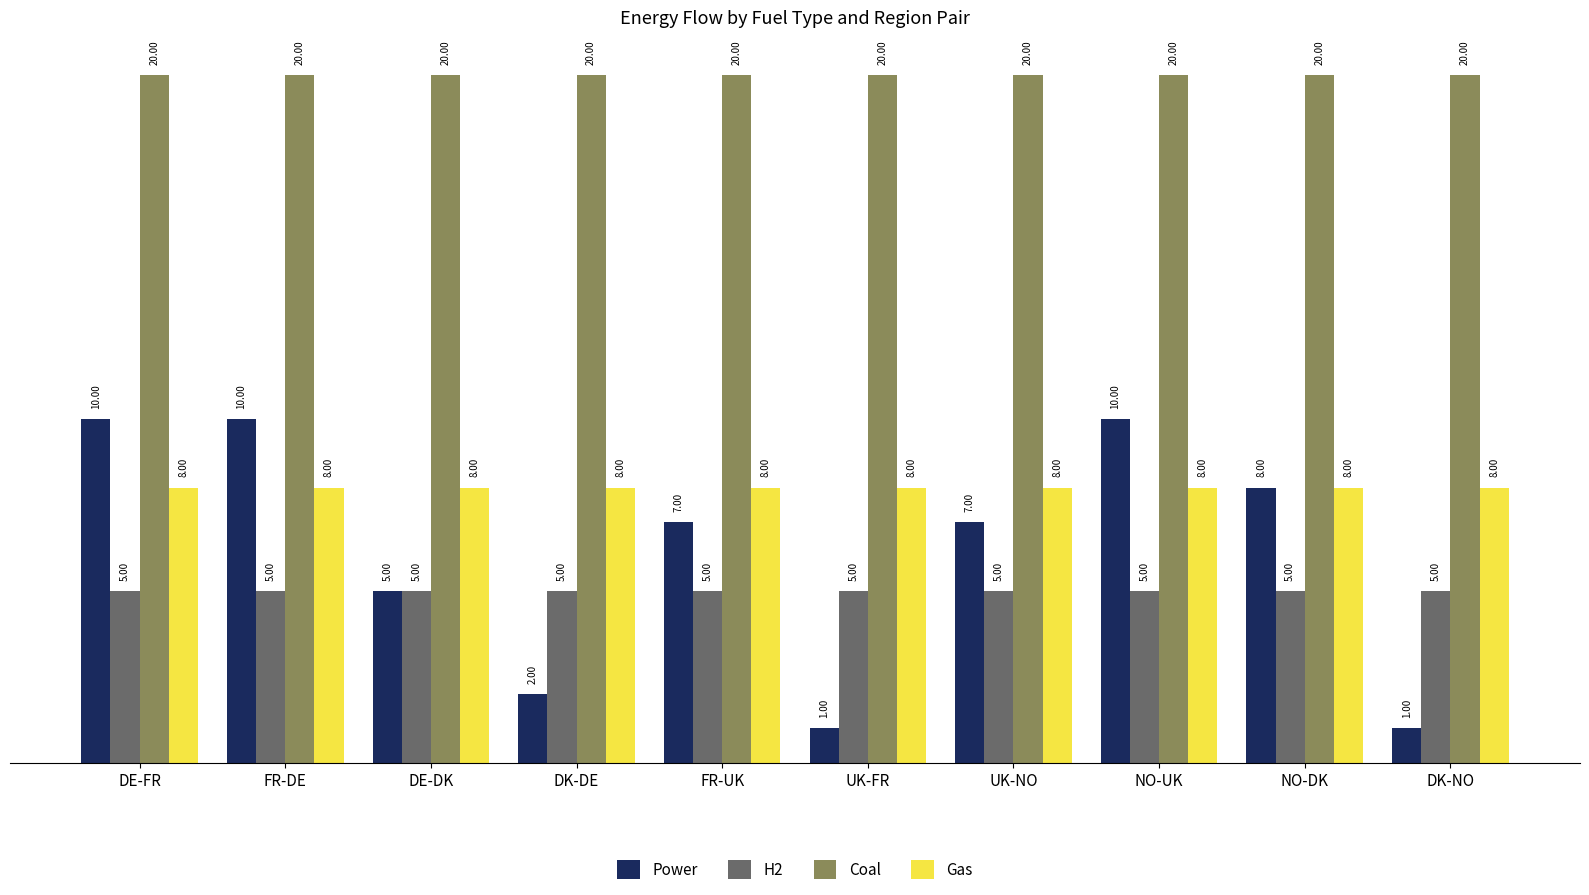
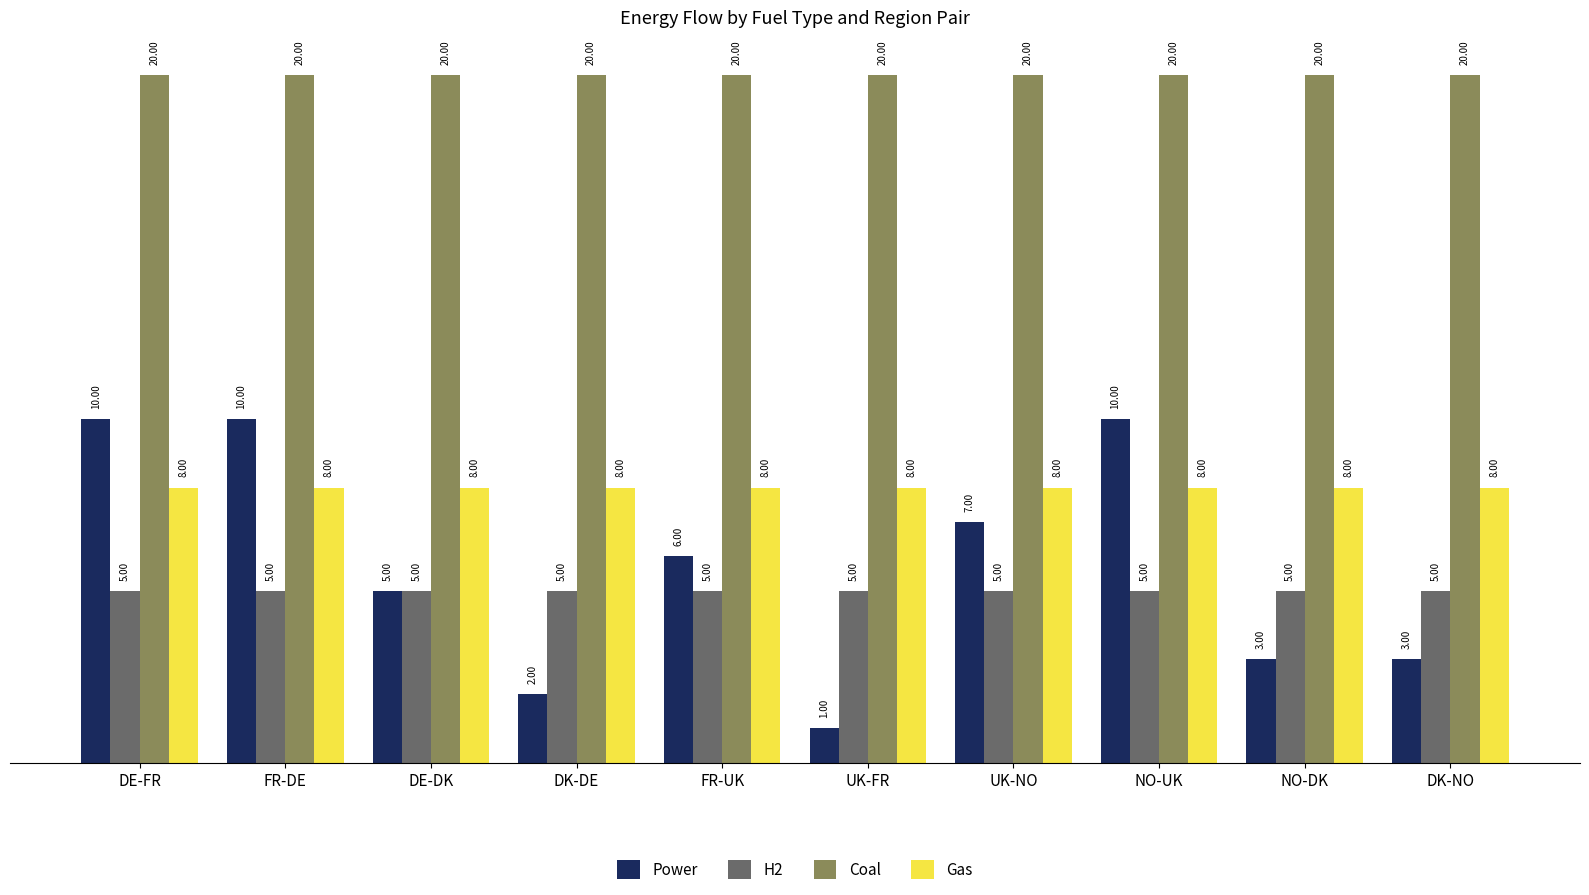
Power, FR-UK: 7.00 -> 6.00
Power, NO-DK: 8.00 -> 3.00
Power, DK-NO: 1.00 -> 3.00
